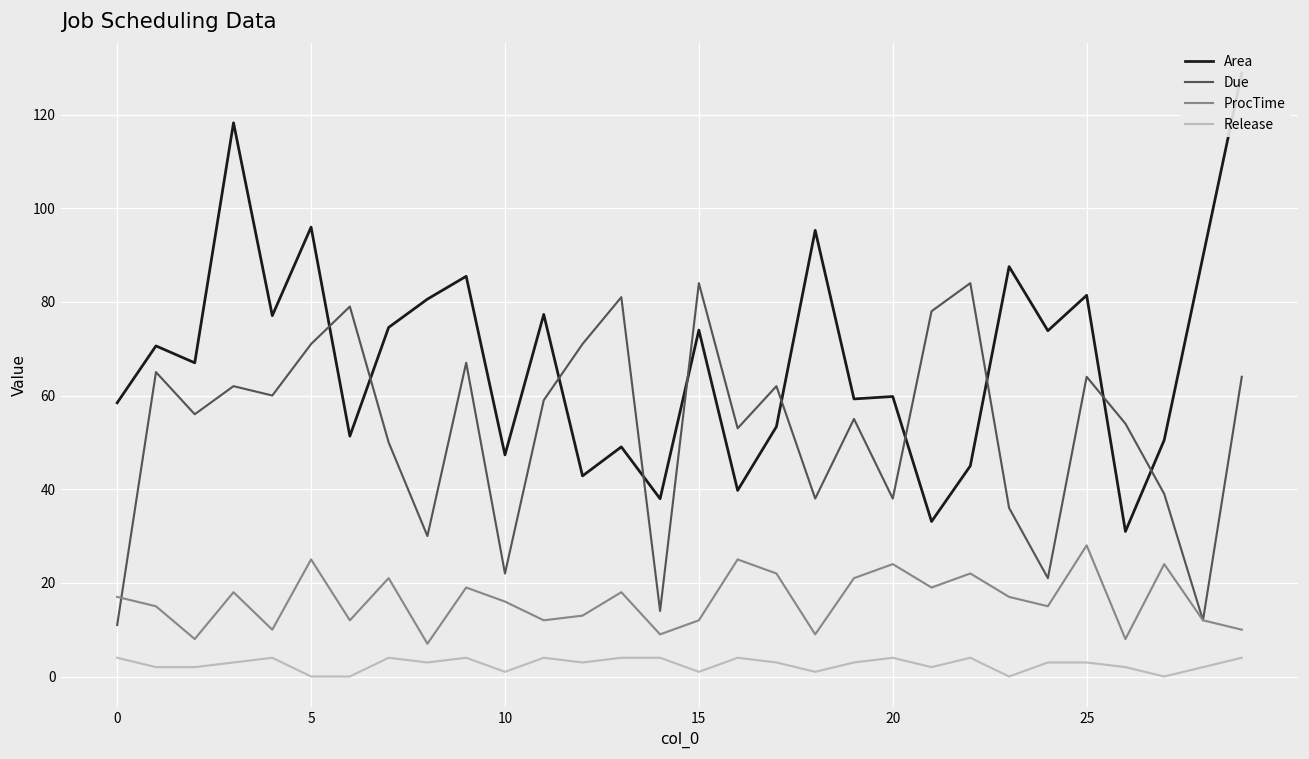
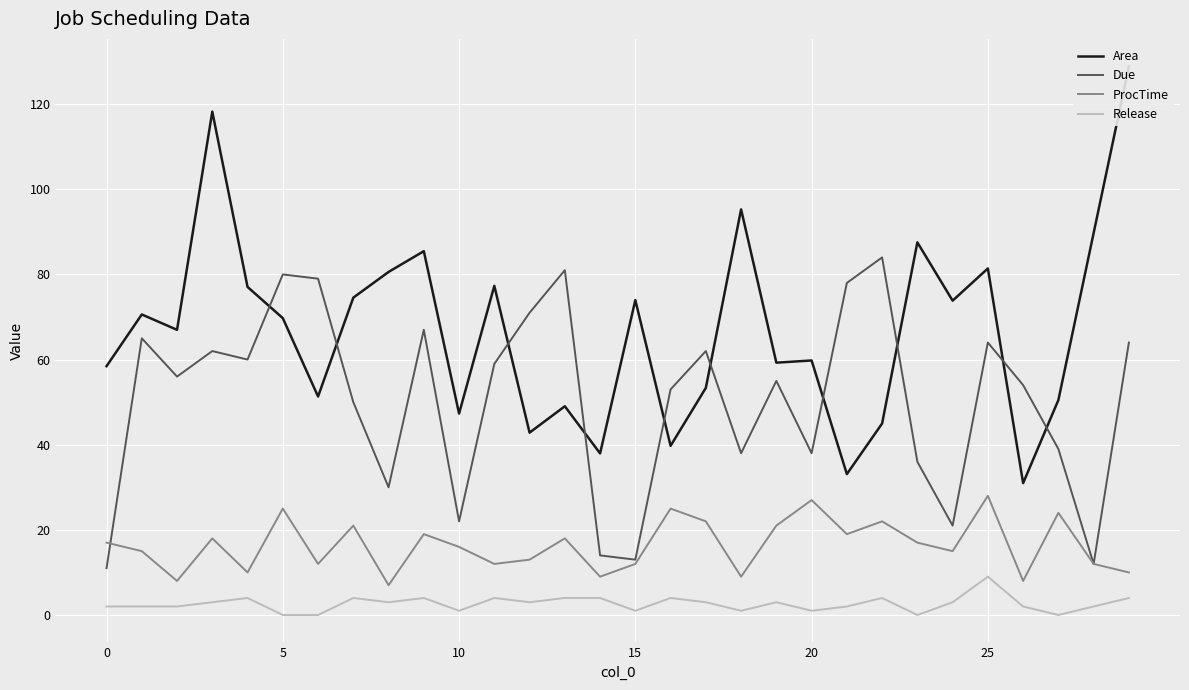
Release, 0: 4 -> 2
Area, 5: 96 -> 70
Due, 5: 71 -> 80
Due, 15: 84 -> 13
ProcTime, 20: 24 -> 27
Release, 20: 4 -> 1
Release, 25: 3 -> 9
